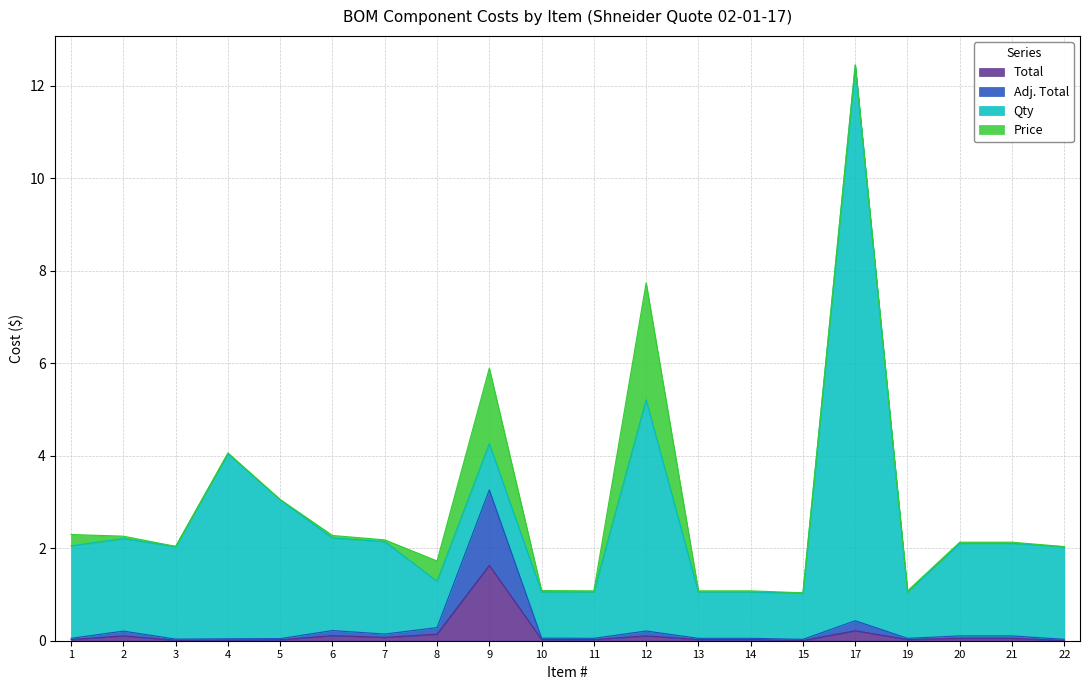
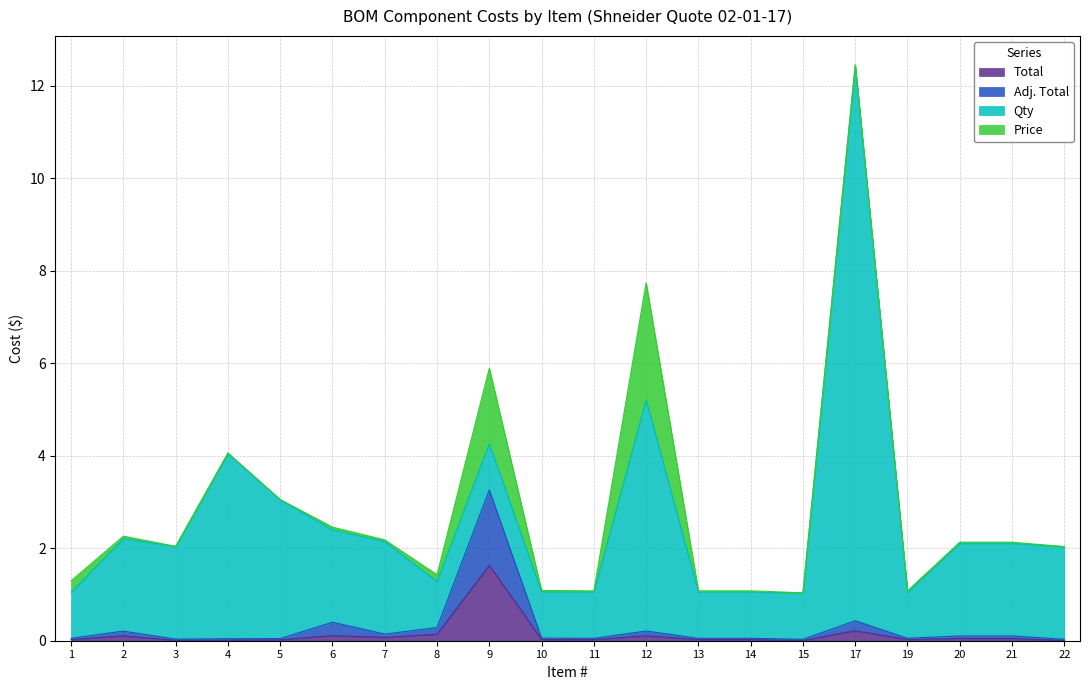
Qty, 1: 2 -> 1
Adj. Total, 6: 0.1 -> 0.3
Price, 8: 0.4 -> 0.1
